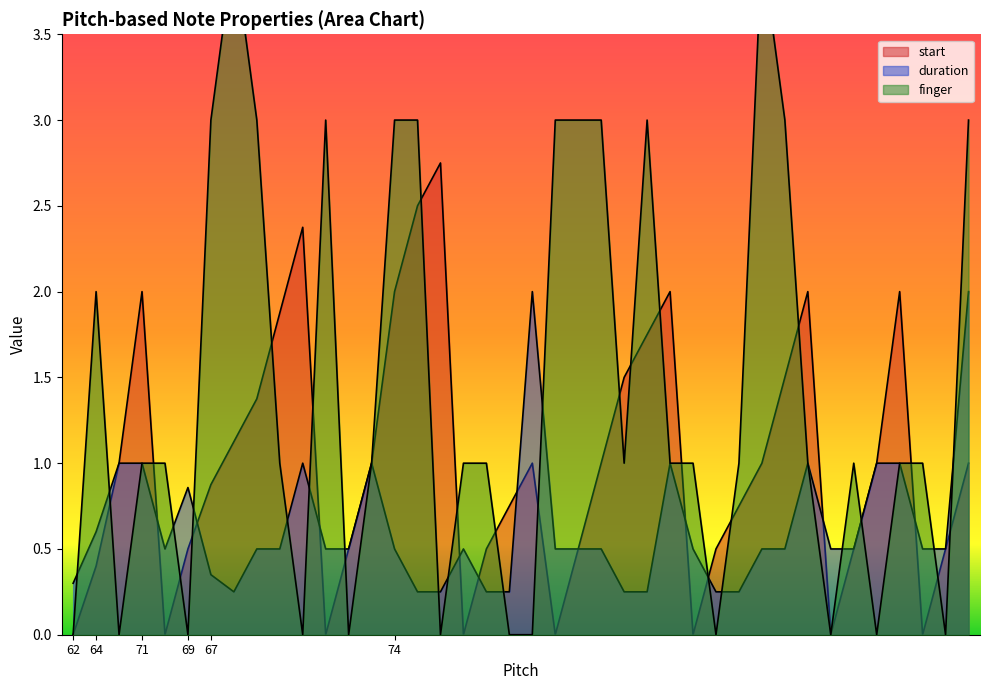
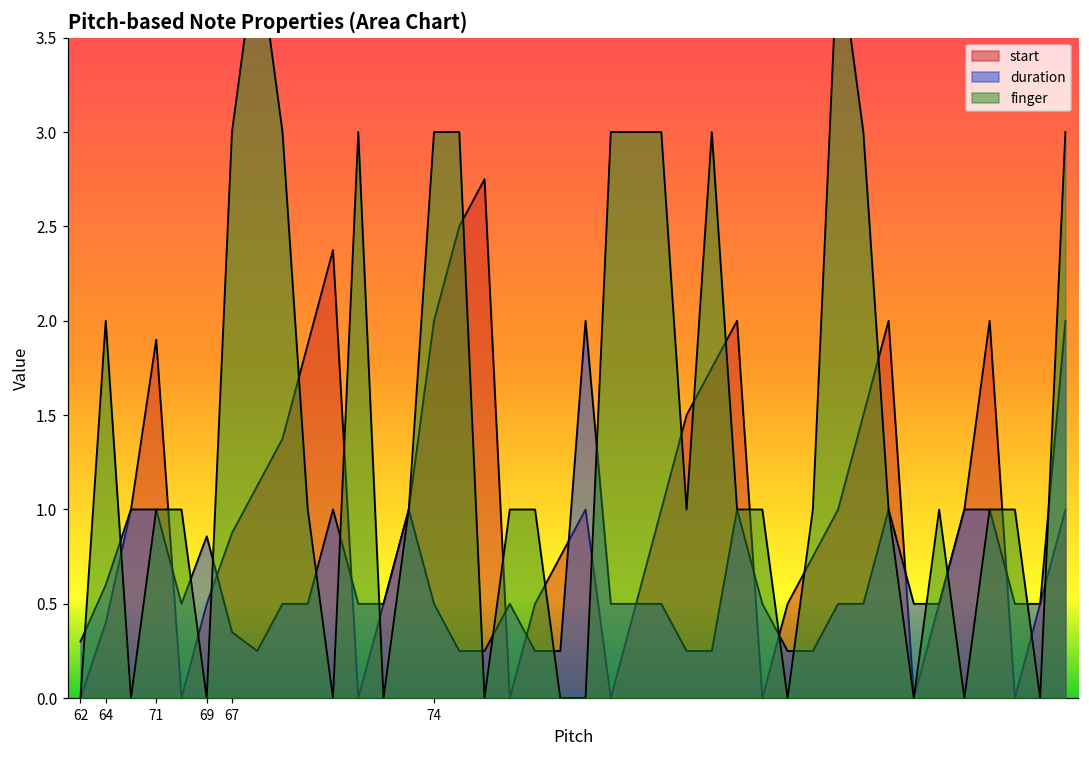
start, 71: 2.0 -> 1.9
